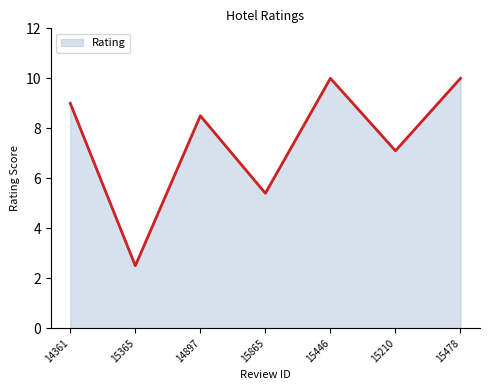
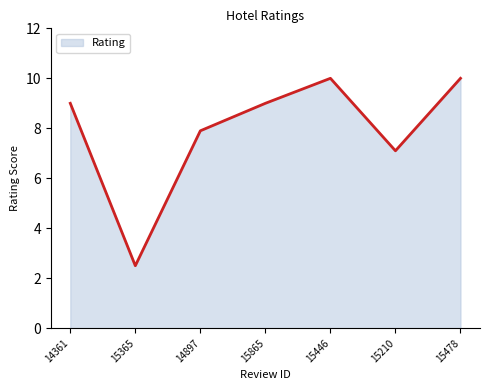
14897: 8.5 -> 7.9
15865: 5.4 -> 9.0
